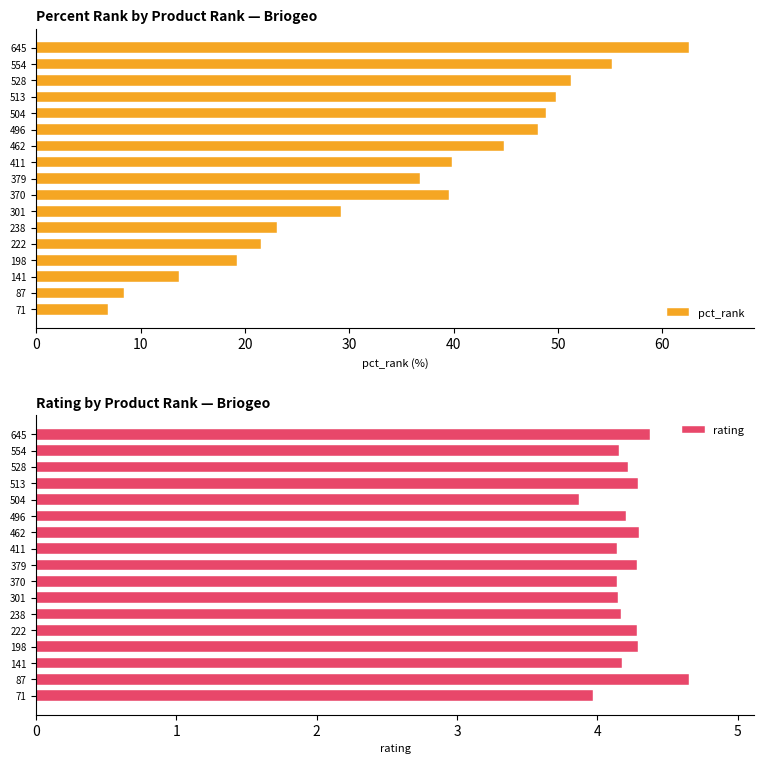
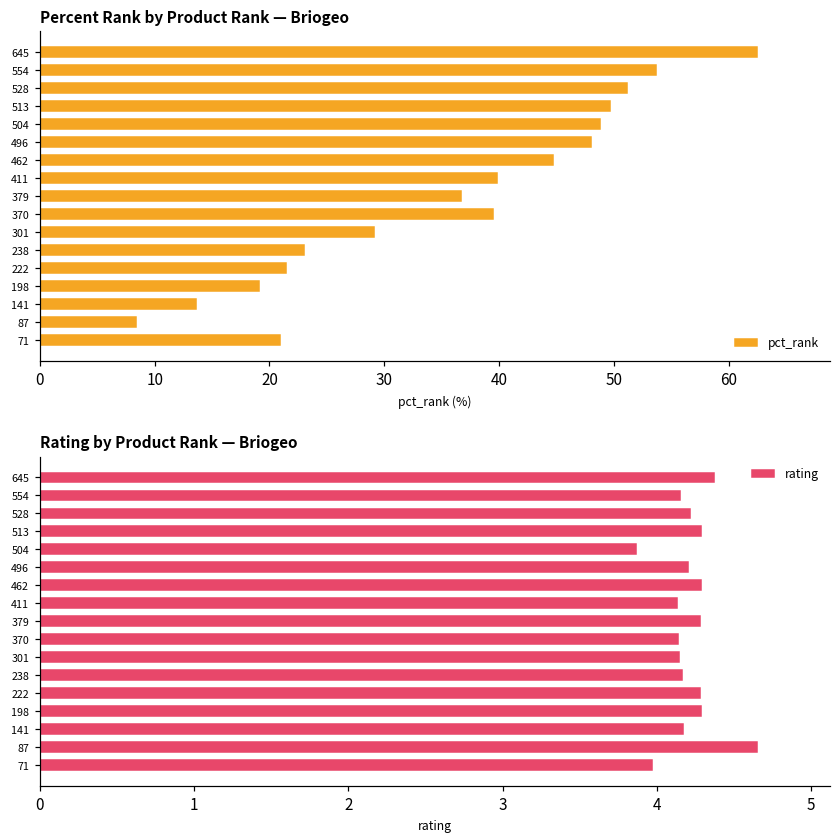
Percent Rank by Product Rank — Briogeo, 554: 55.2 -> 53.7
Percent Rank by Product Rank — Briogeo, 71: 6.9 -> 21.0
